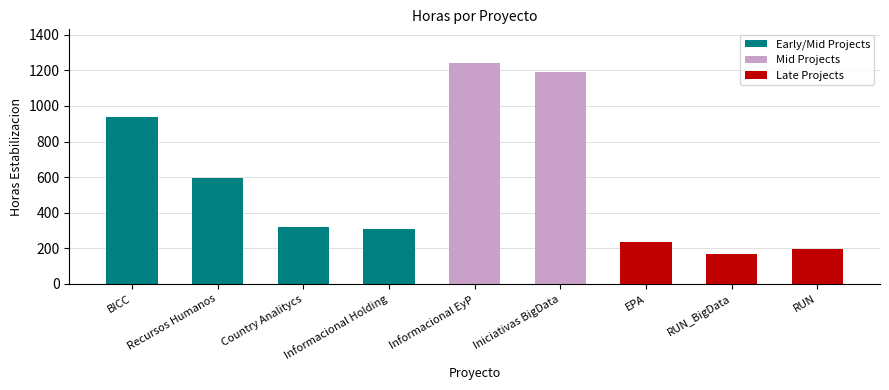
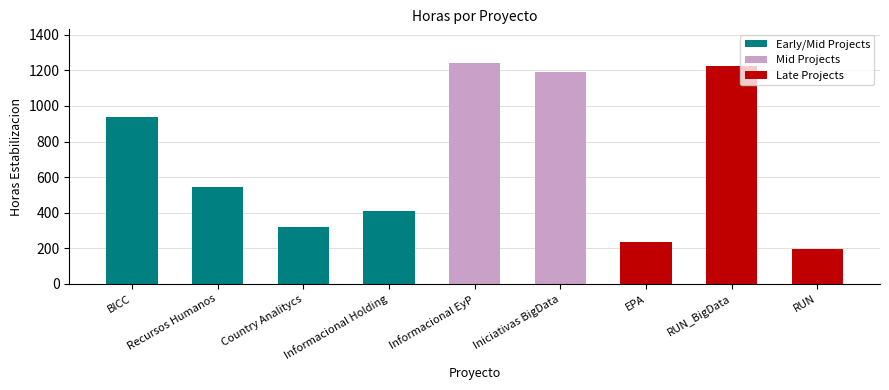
Recursos Humanos: 600 -> 550
Informacional Holding: 310 -> 410
RUN_BigData: 170 -> 1230
